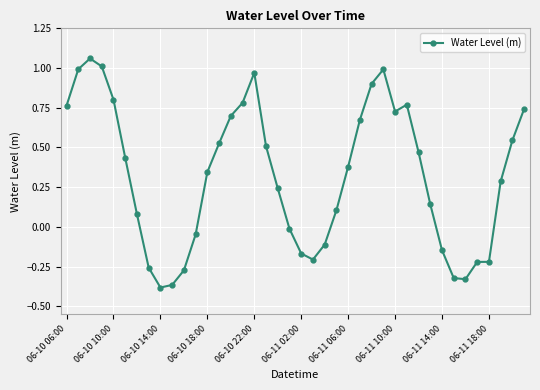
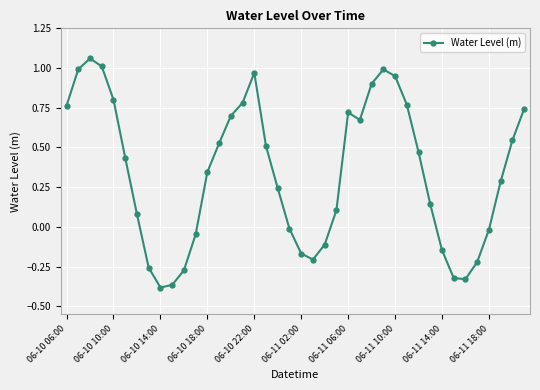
06-11 06:00: 0.38 -> 0.72
06-11 10:00: 0.73 -> 0.95
06-11 18:00: -0.22 -> -0.02
